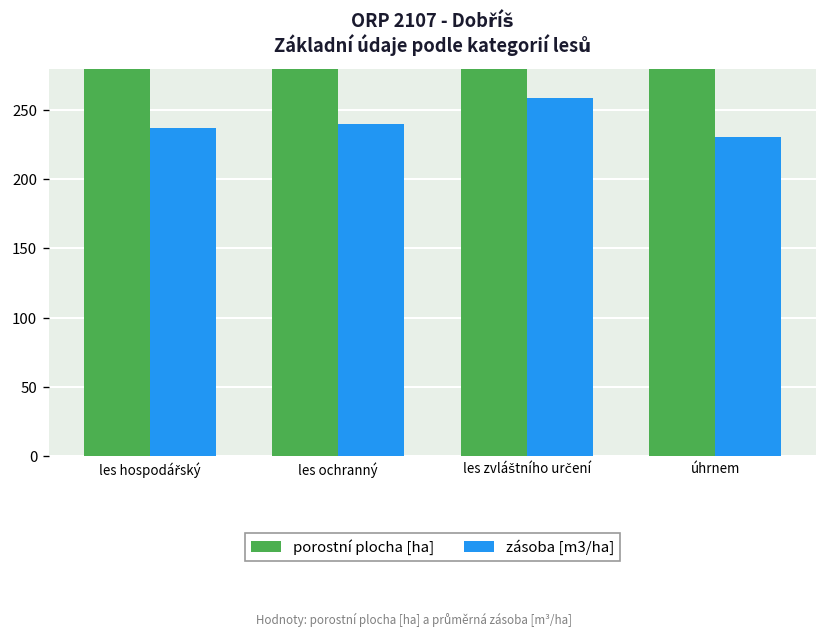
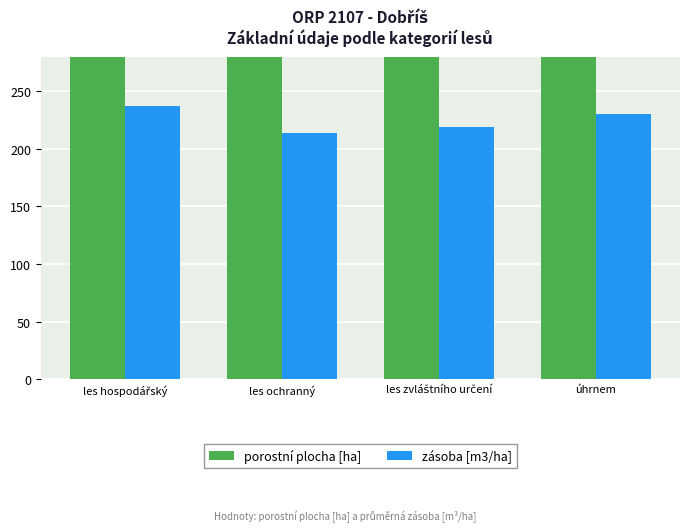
zásoba [m3/ha], les ochranný: 240 -> 213
zásoba [m3/ha], les zvláštního určení: 259 -> 219
